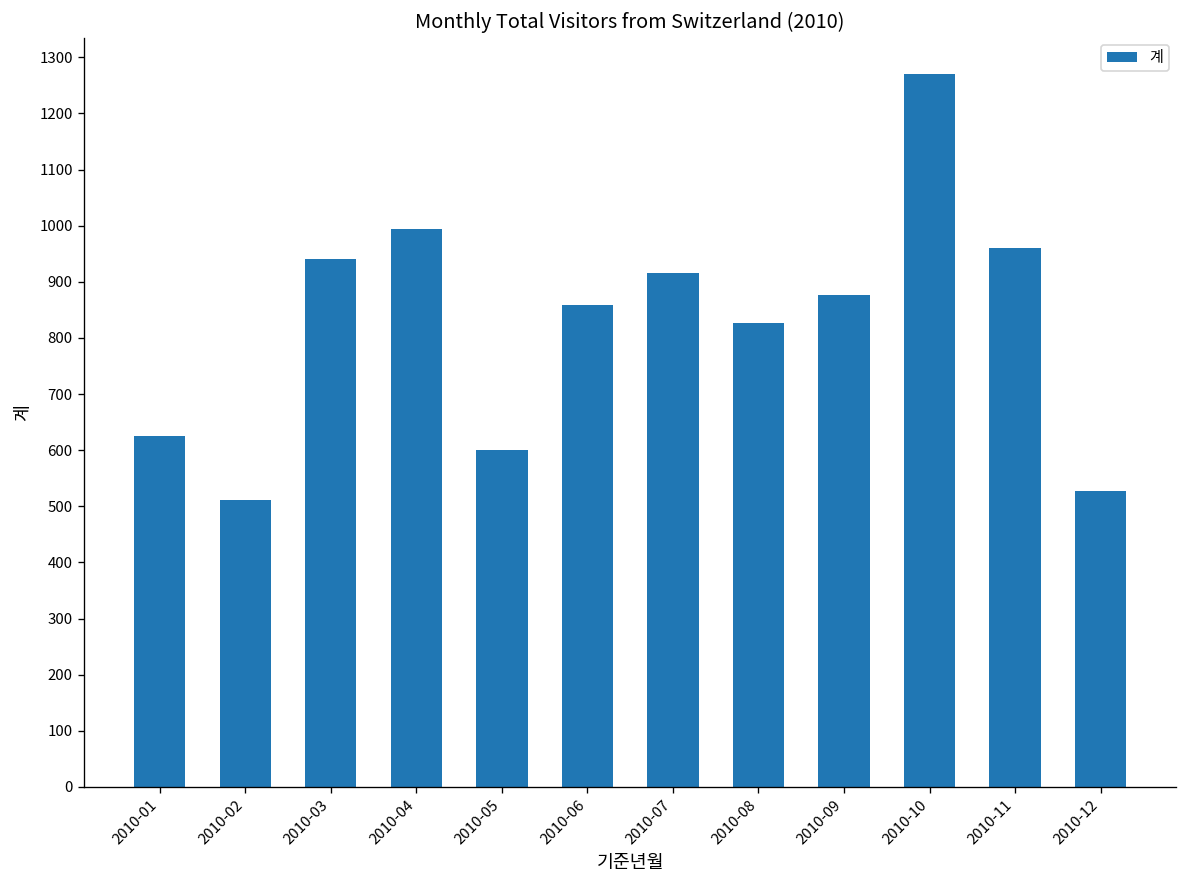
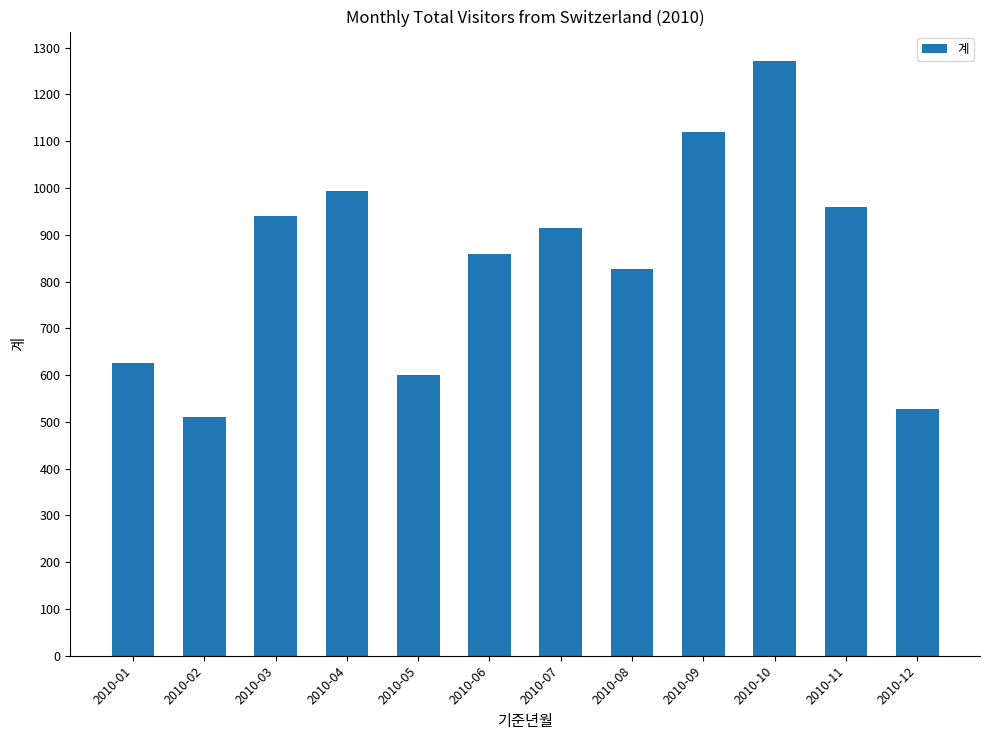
2010-09: 880 -> 1120
